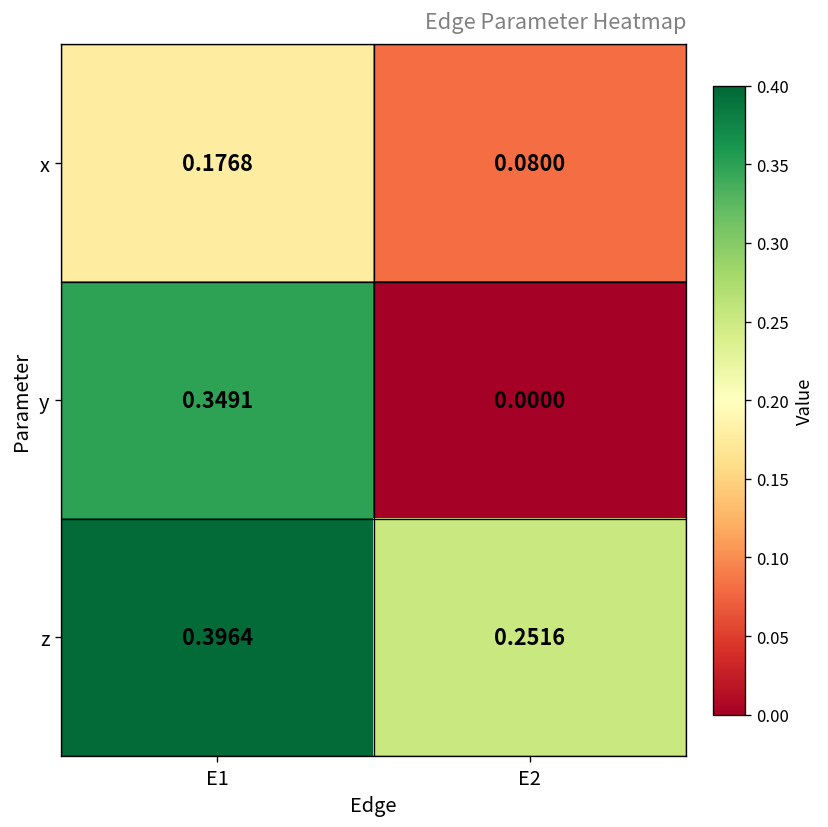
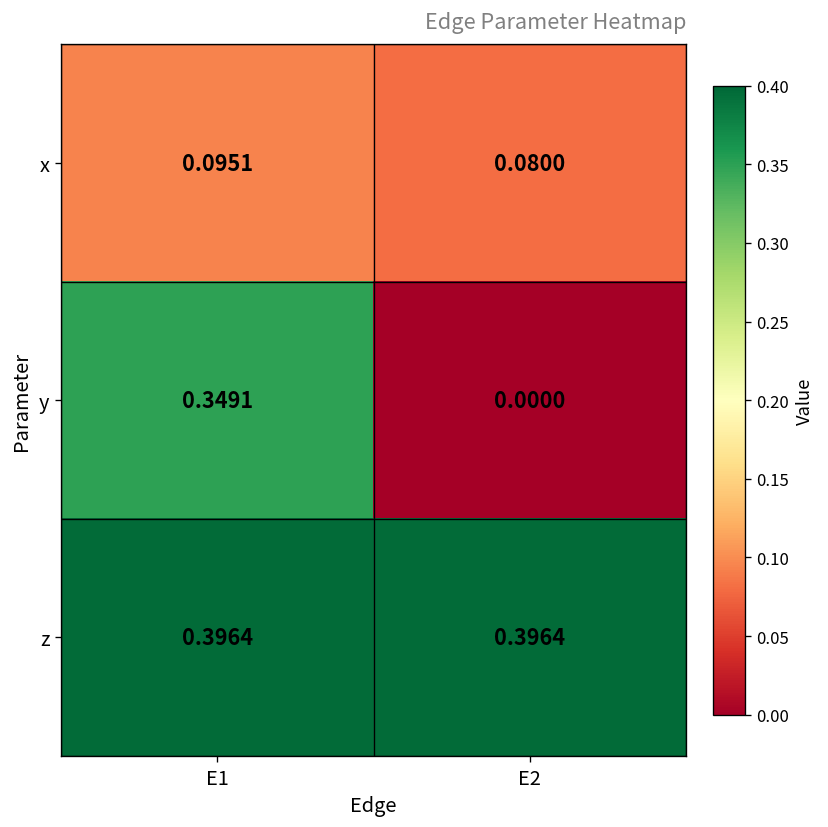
x, E1: 0.1768 -> 0.0951
z, E2: 0.2516 -> 0.3964
